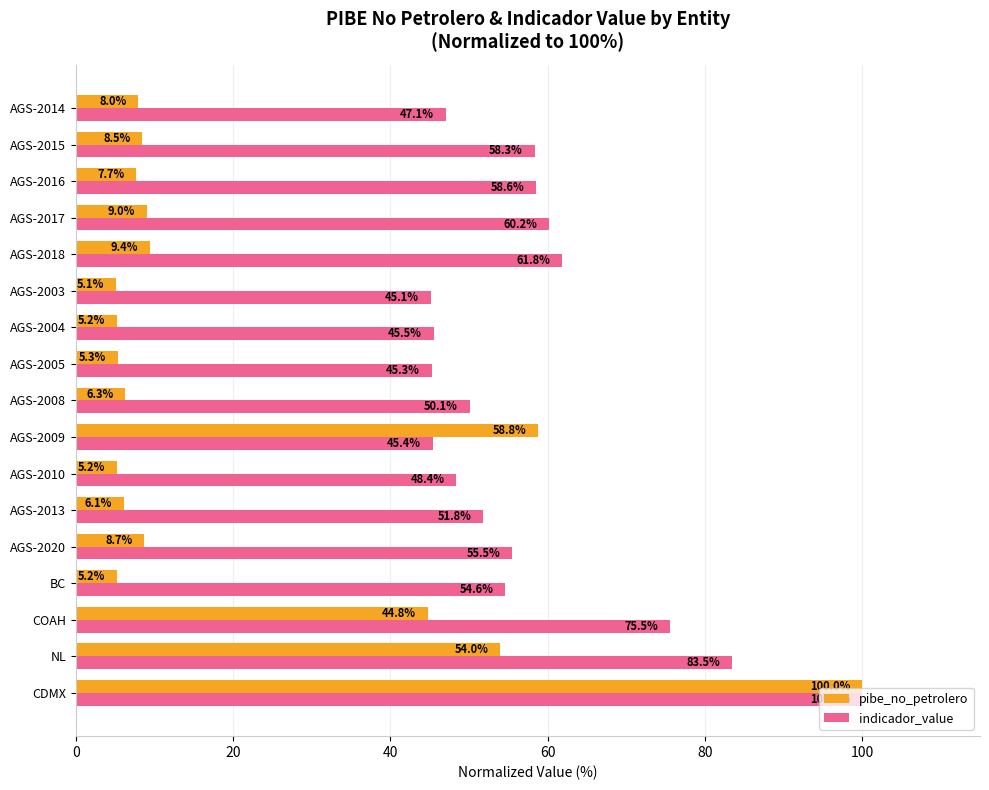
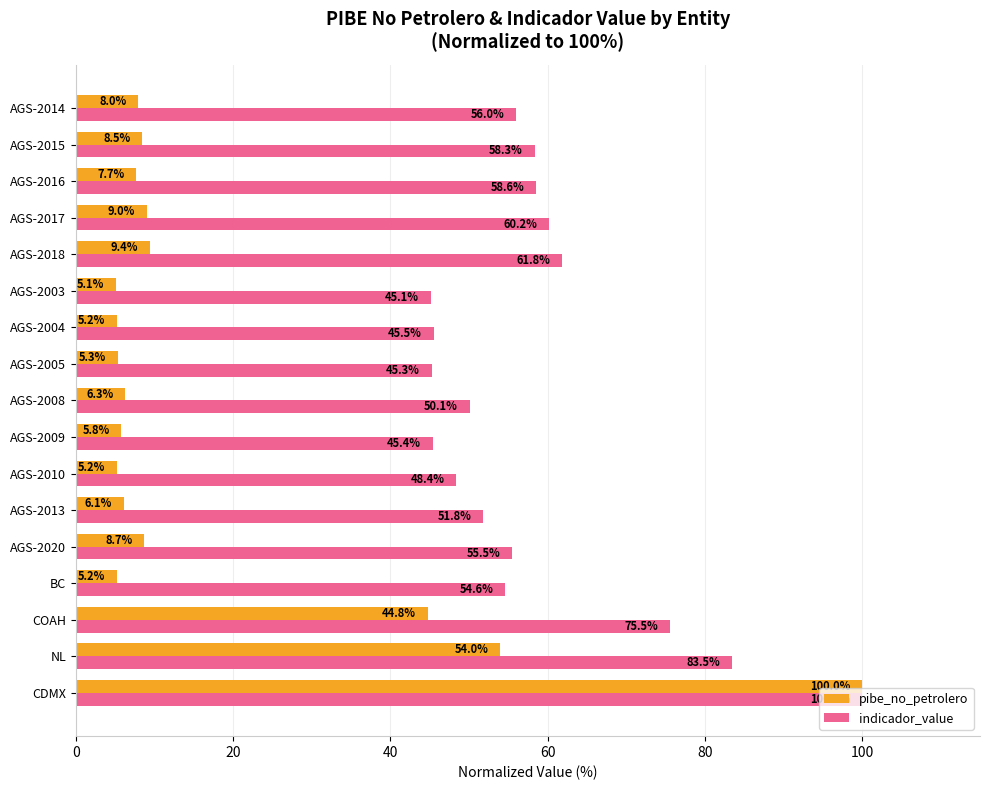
indicador_value, AGS-2014: 47.1% -> 56.0%
pibe_no_petrolero, AGS-2009: 58.8% -> 5.8%
